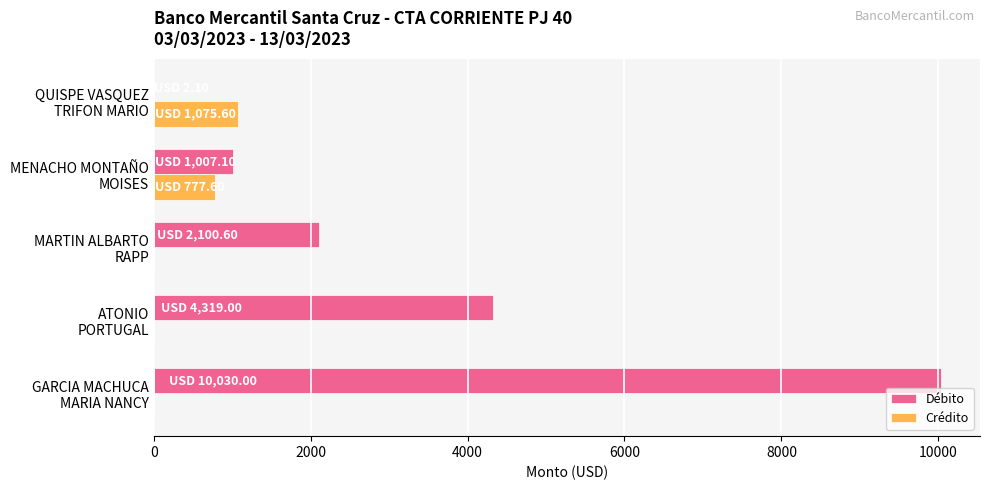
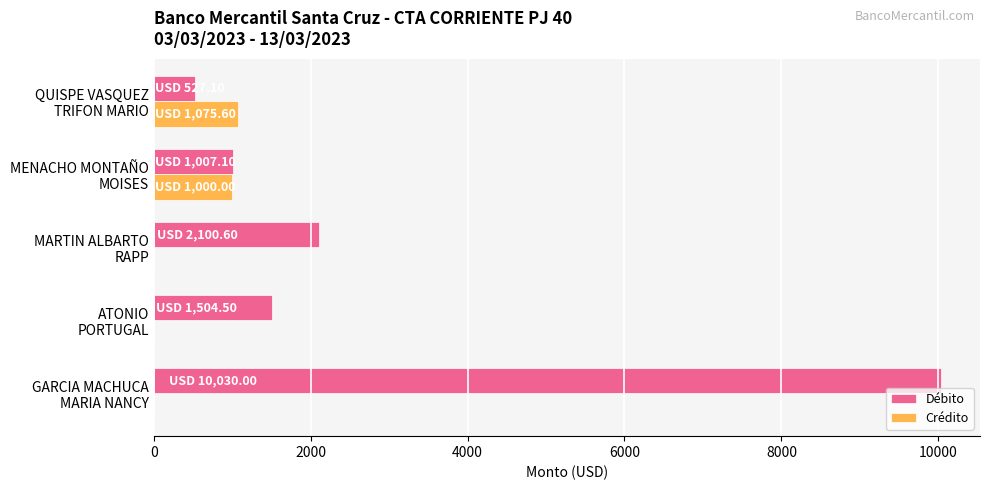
Débito, QUISPE VASQUEZ TRIFON MARIO: 0 -> 500
Crédito, MENACHO MONTAÑO MOISES: 777.60 -> 1,000.00
Débito, ATONIO PORTUGAL: 4,319.00 -> 1,504.50
